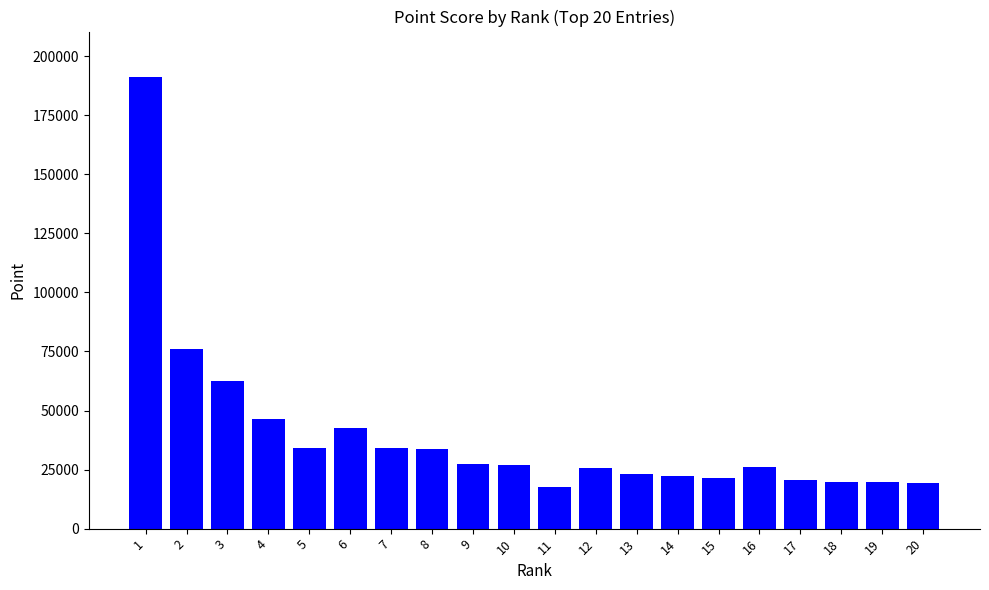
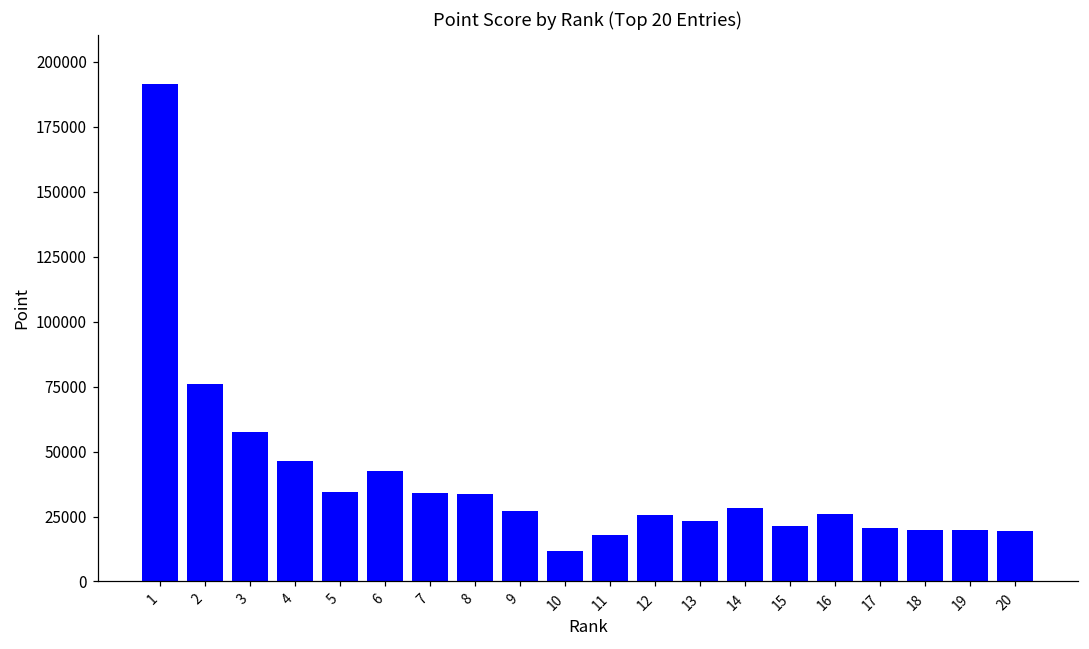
3: 63000 -> 58000
10: 27000 -> 12000
14: 22000 -> 28000
